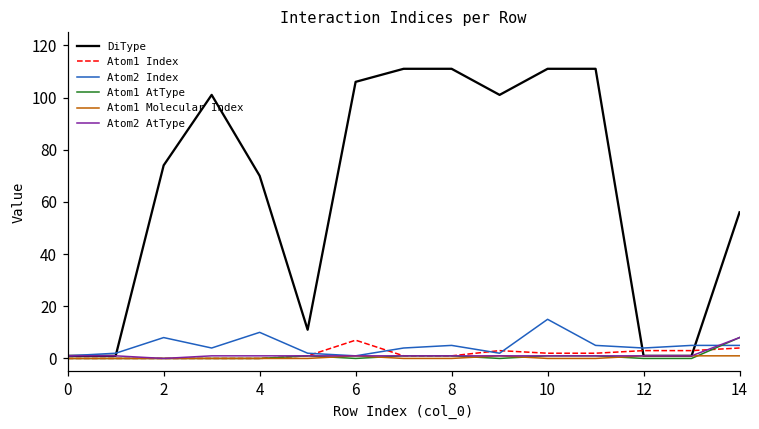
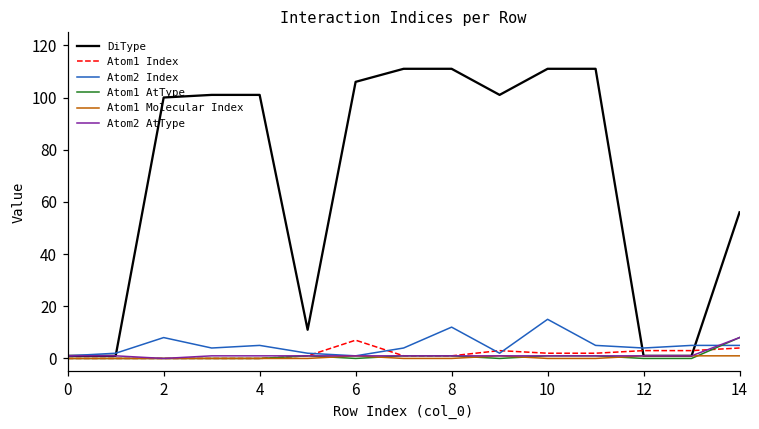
DiType, 2: 74 -> 100
DiType, 4: 70 -> 101
Atom2 Index, 4: 10 -> 5
Atom2 Index, 8: 5 -> 12
